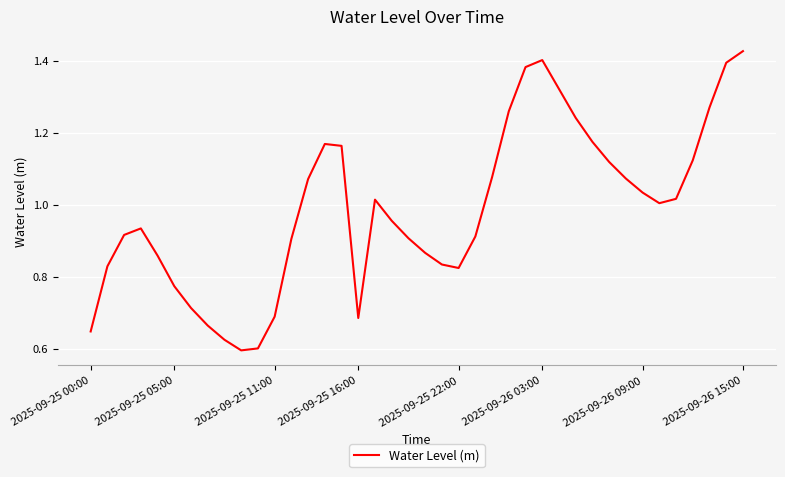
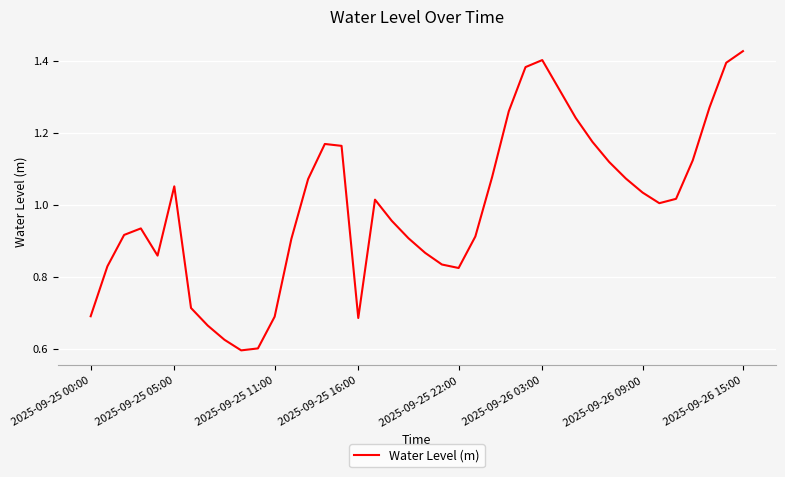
2025-09-25 00:00: 0.65 -> 0.69
2025-09-25 05:00: 0.77 -> 1.05
